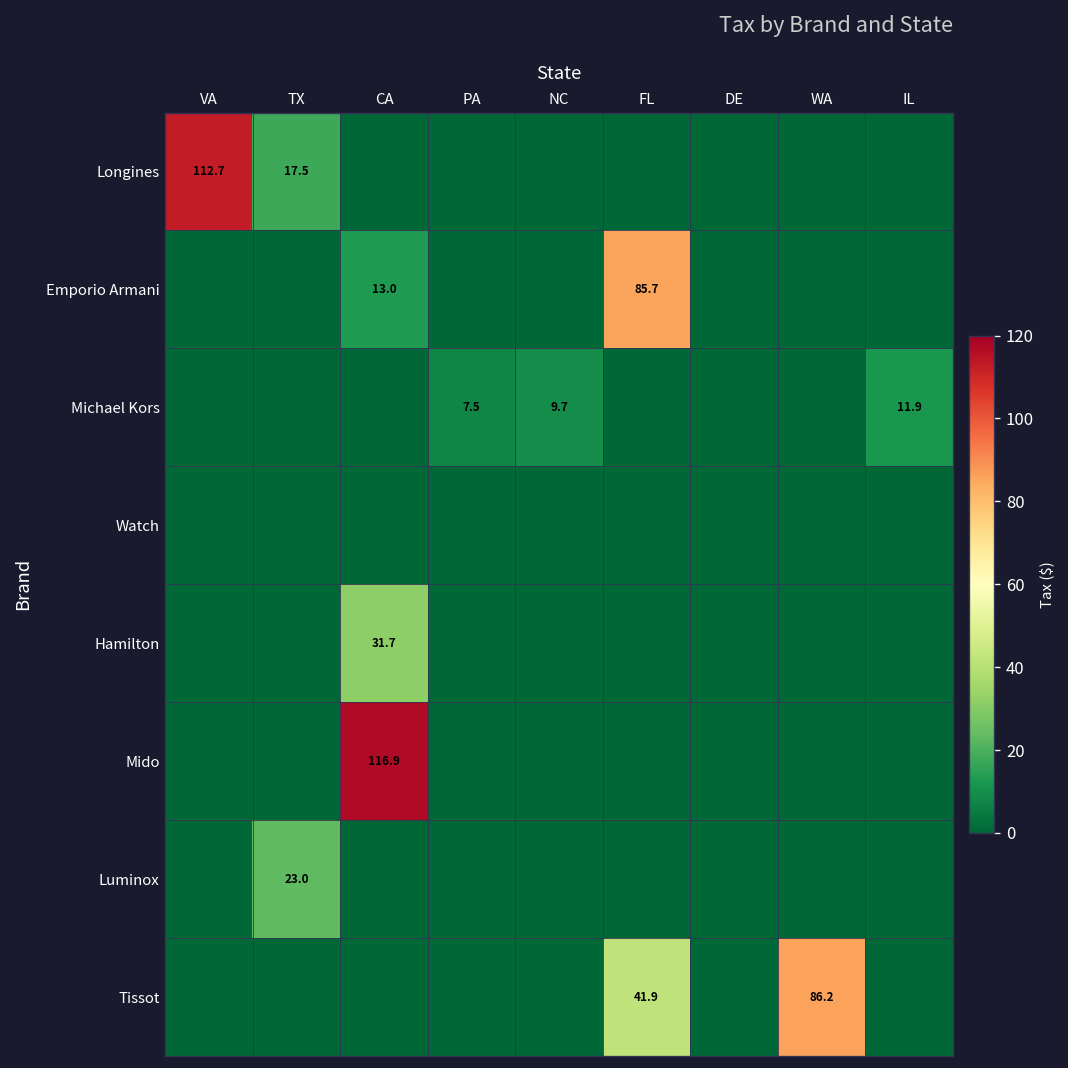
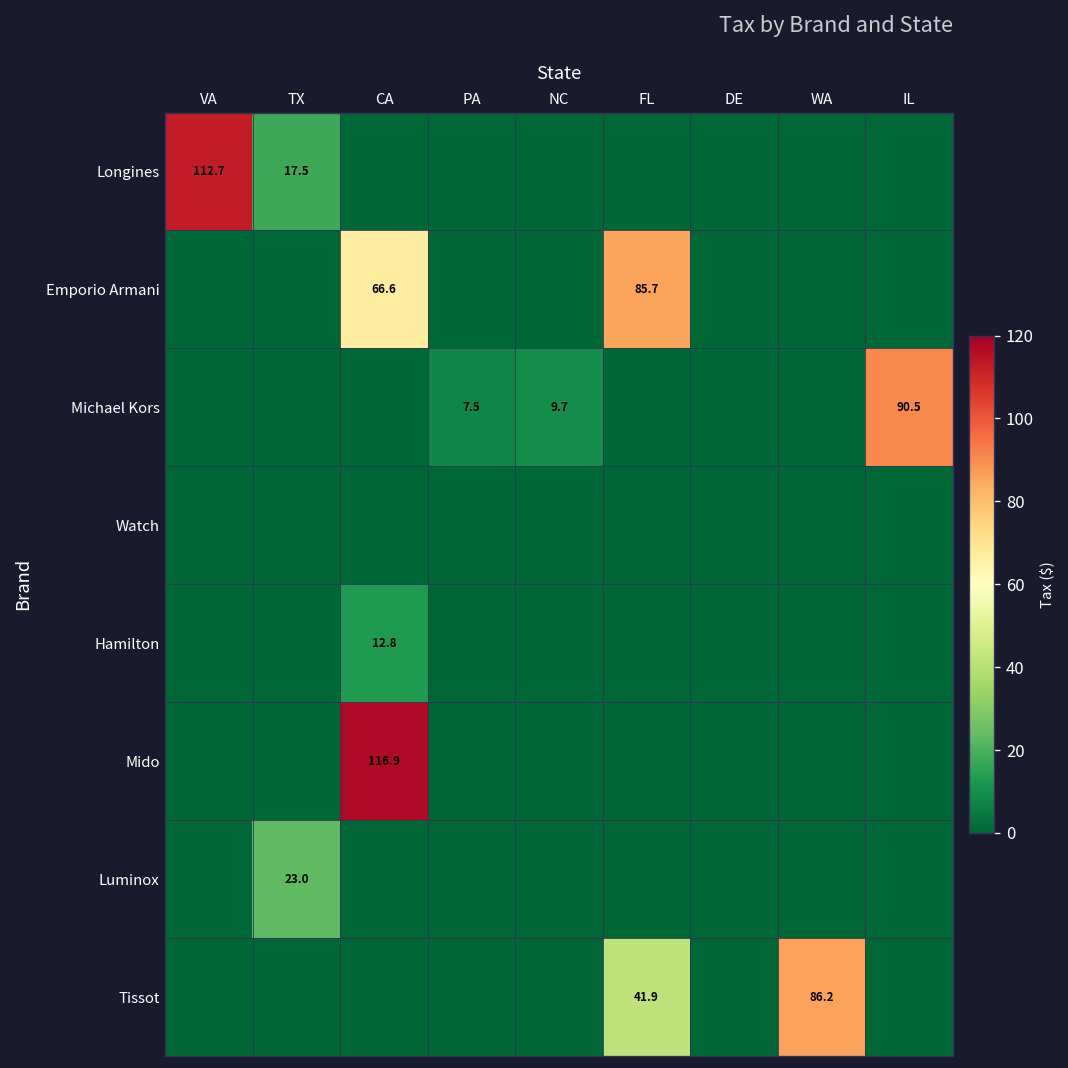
Emporio Armani, CA: 13.0 -> 66.6
Michael Kors, IL: 11.9 -> 90.5
Hamilton, CA: 31.7 -> 12.8
